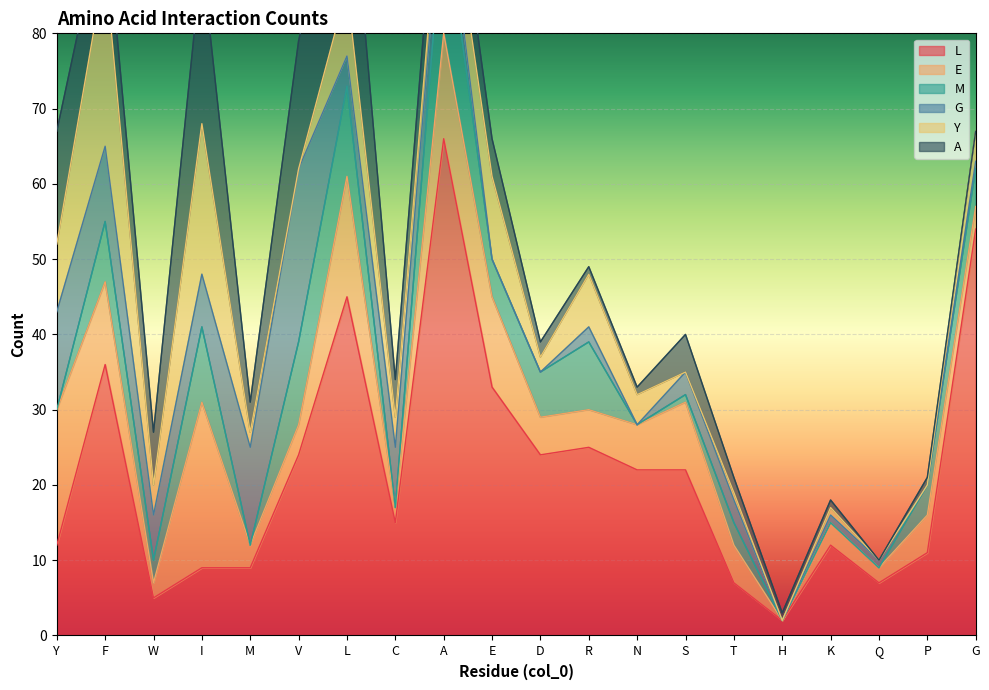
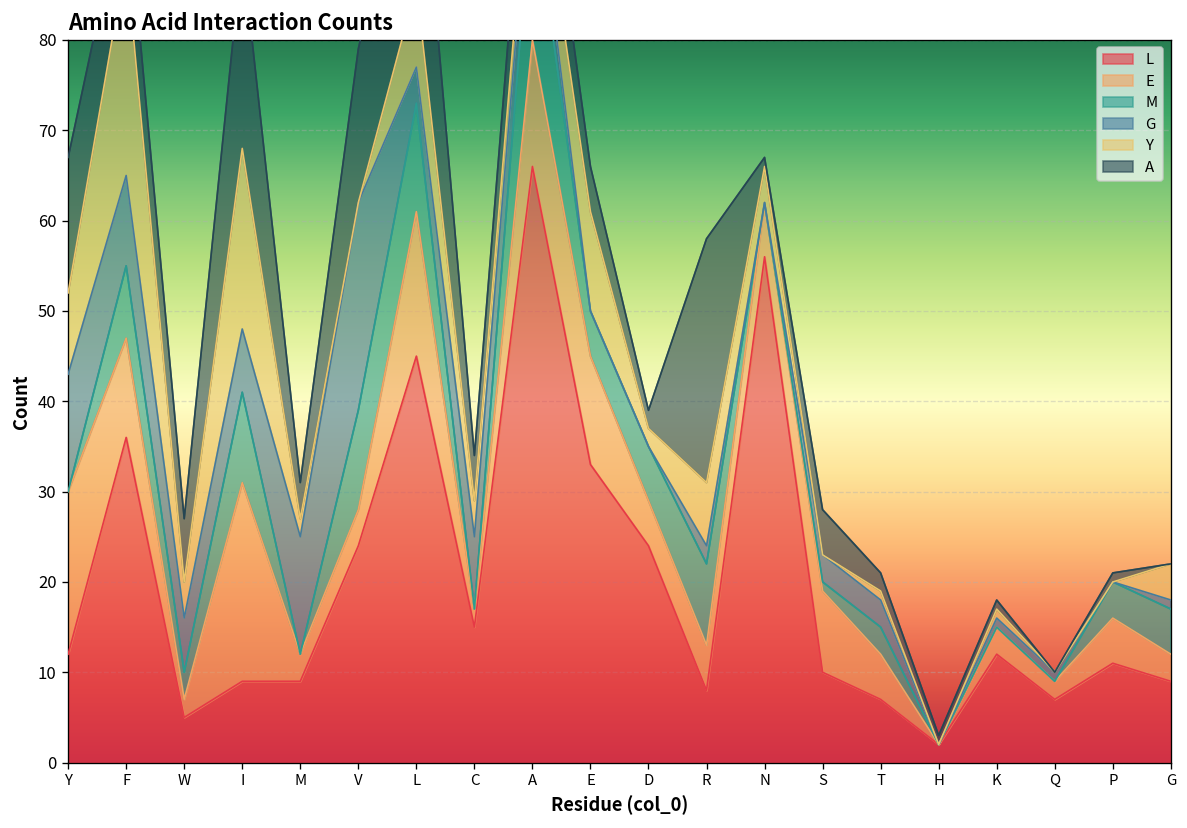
L, R: 25 -> 8
A, R: 1 -> 27
L, N: 22 -> 56
L, S: 22 -> 10
L, G: 54 -> 9
